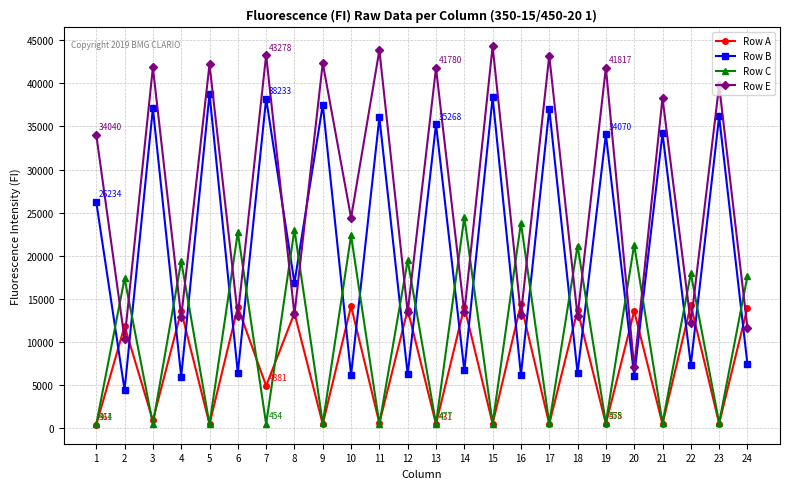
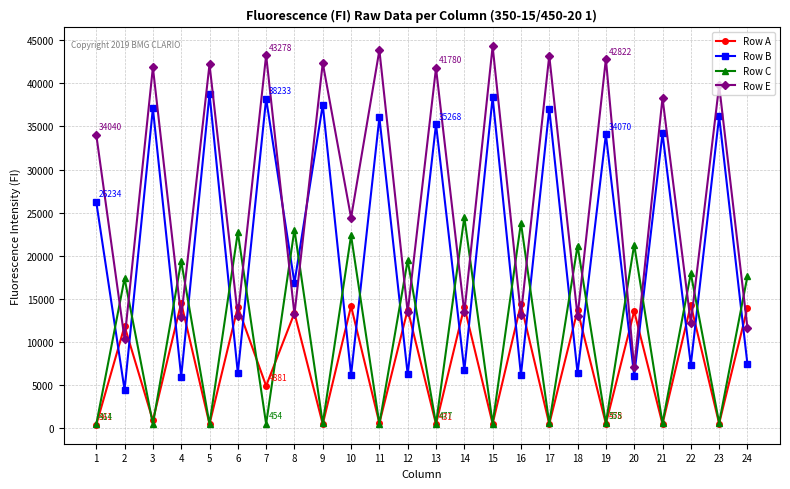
Row A, 4: 14000 -> 15000
Row E, 19: 41817 -> 42822
